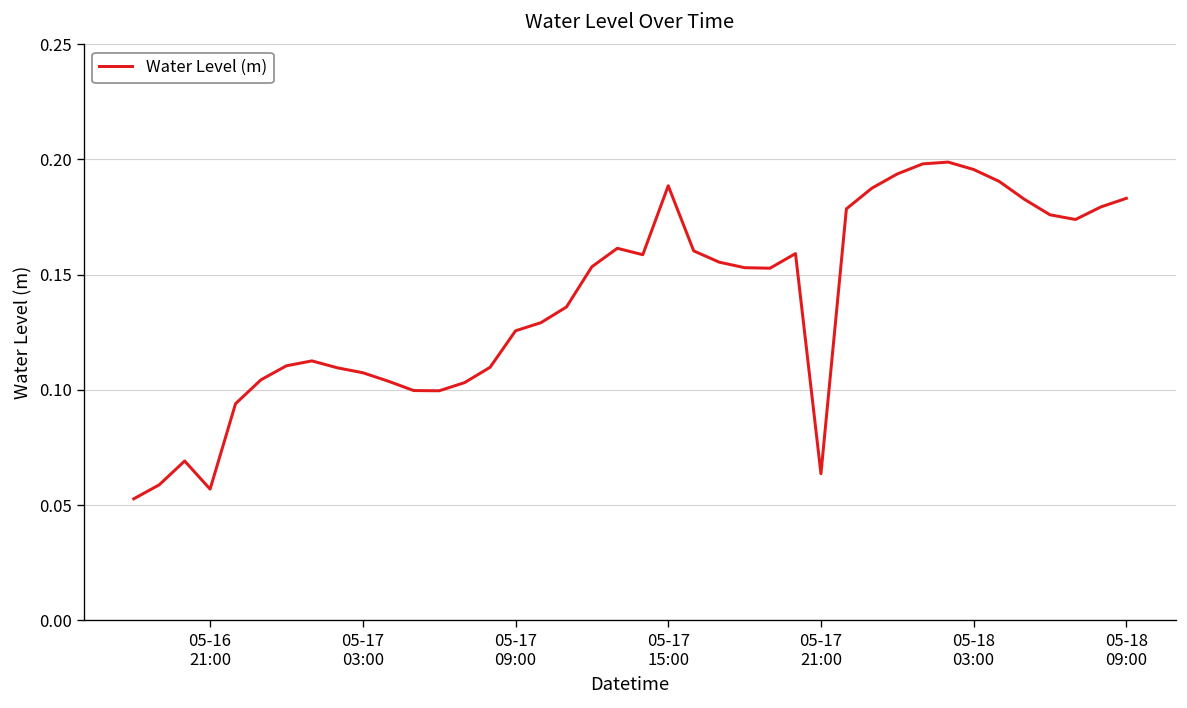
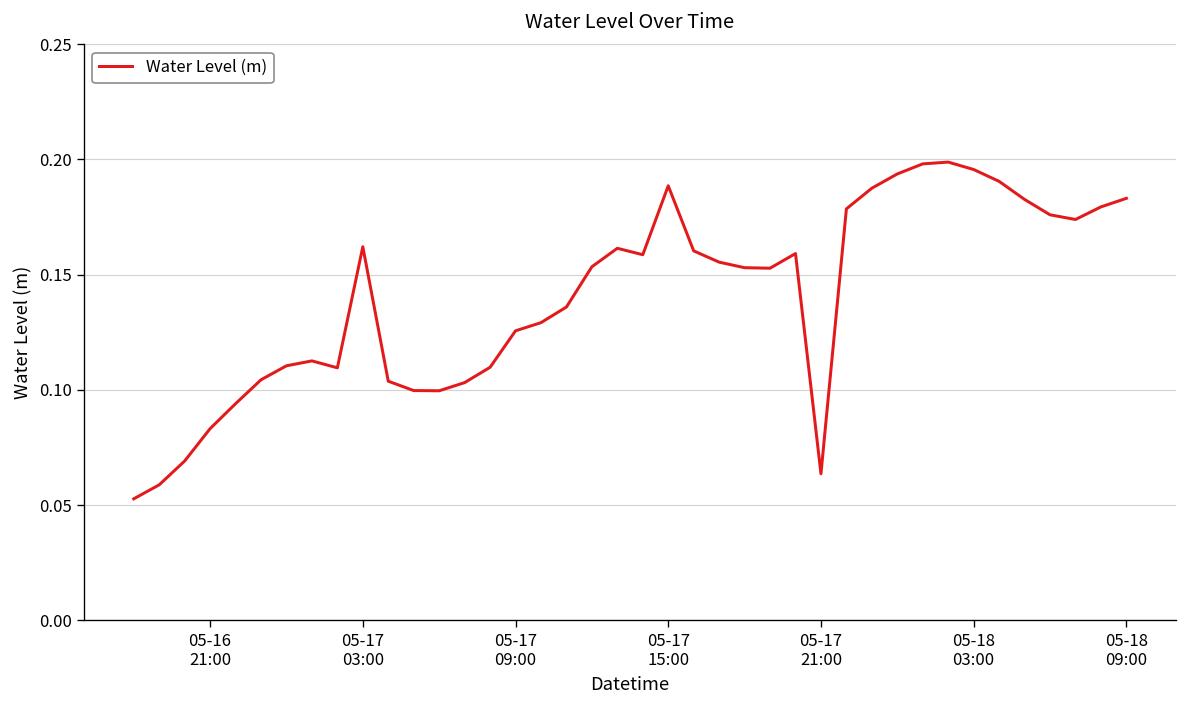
05-16 21:00: 0.057 -> 0.083
05-17 03:00: 0.107 -> 0.162
